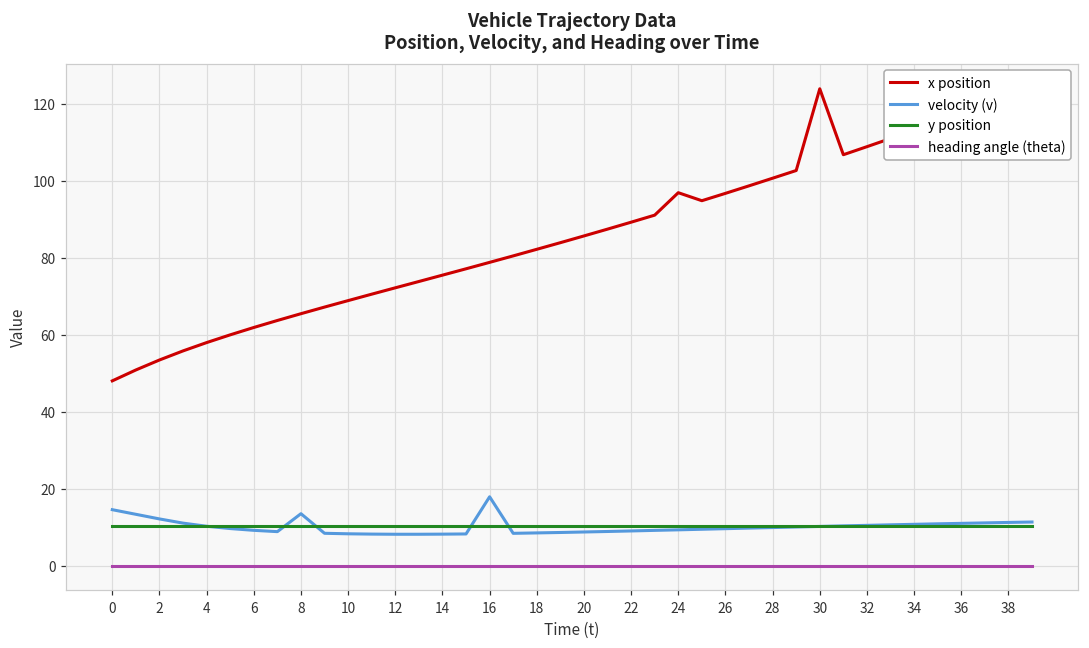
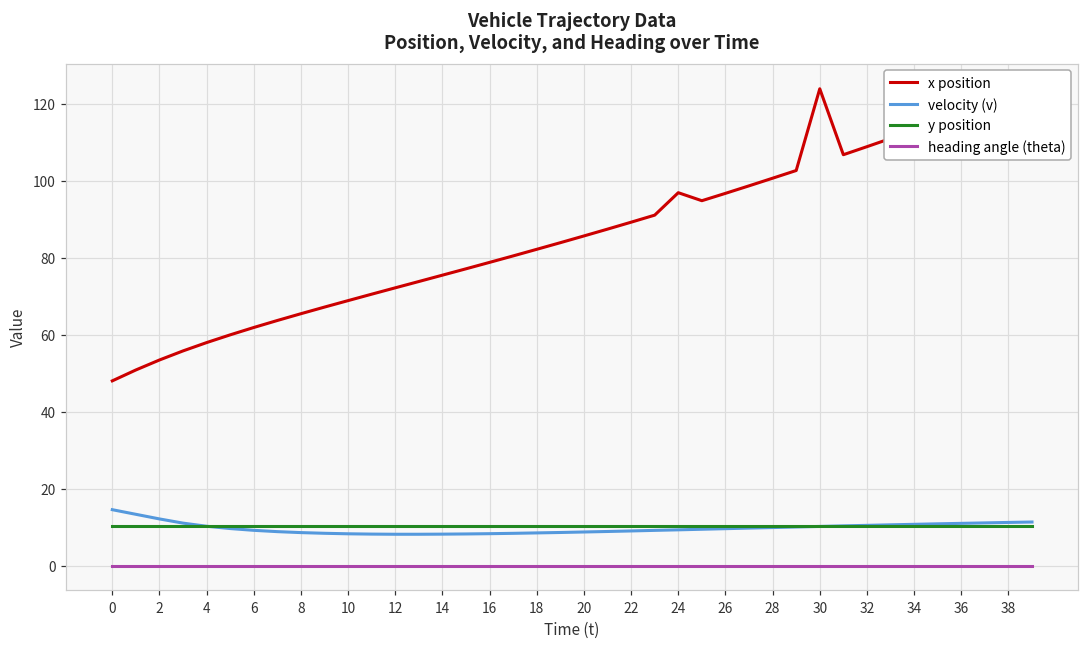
velocity (v), 8: 14 -> 9
velocity (v), 16: 18 -> 8
